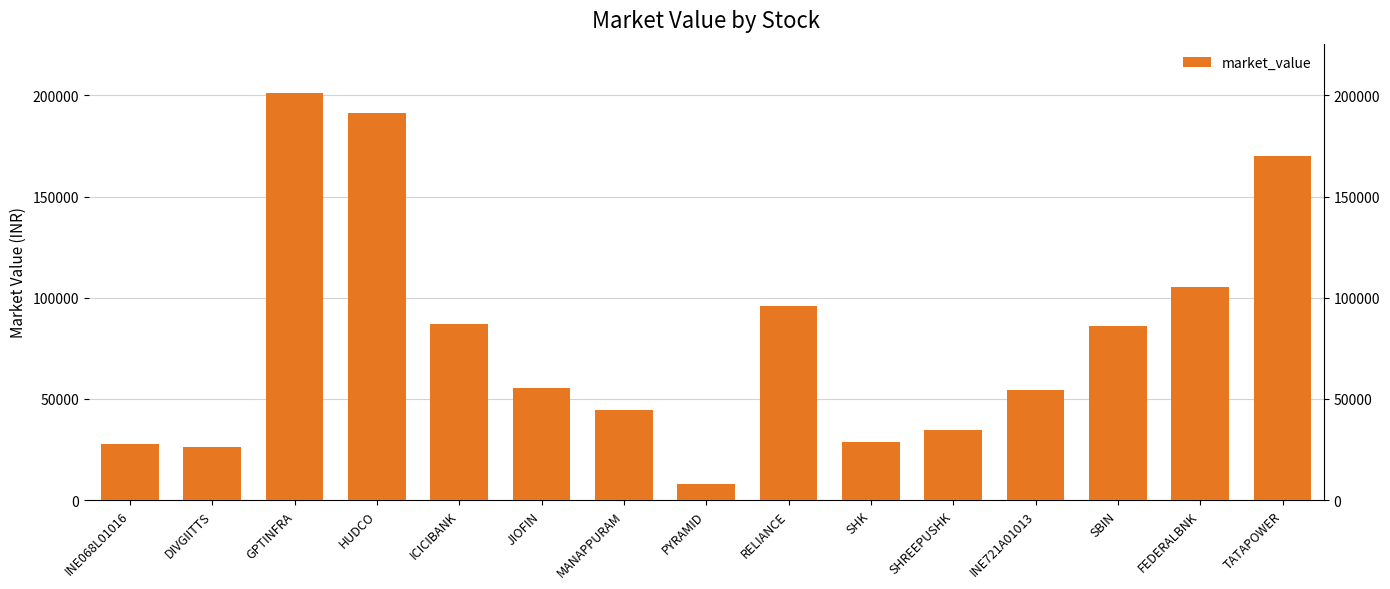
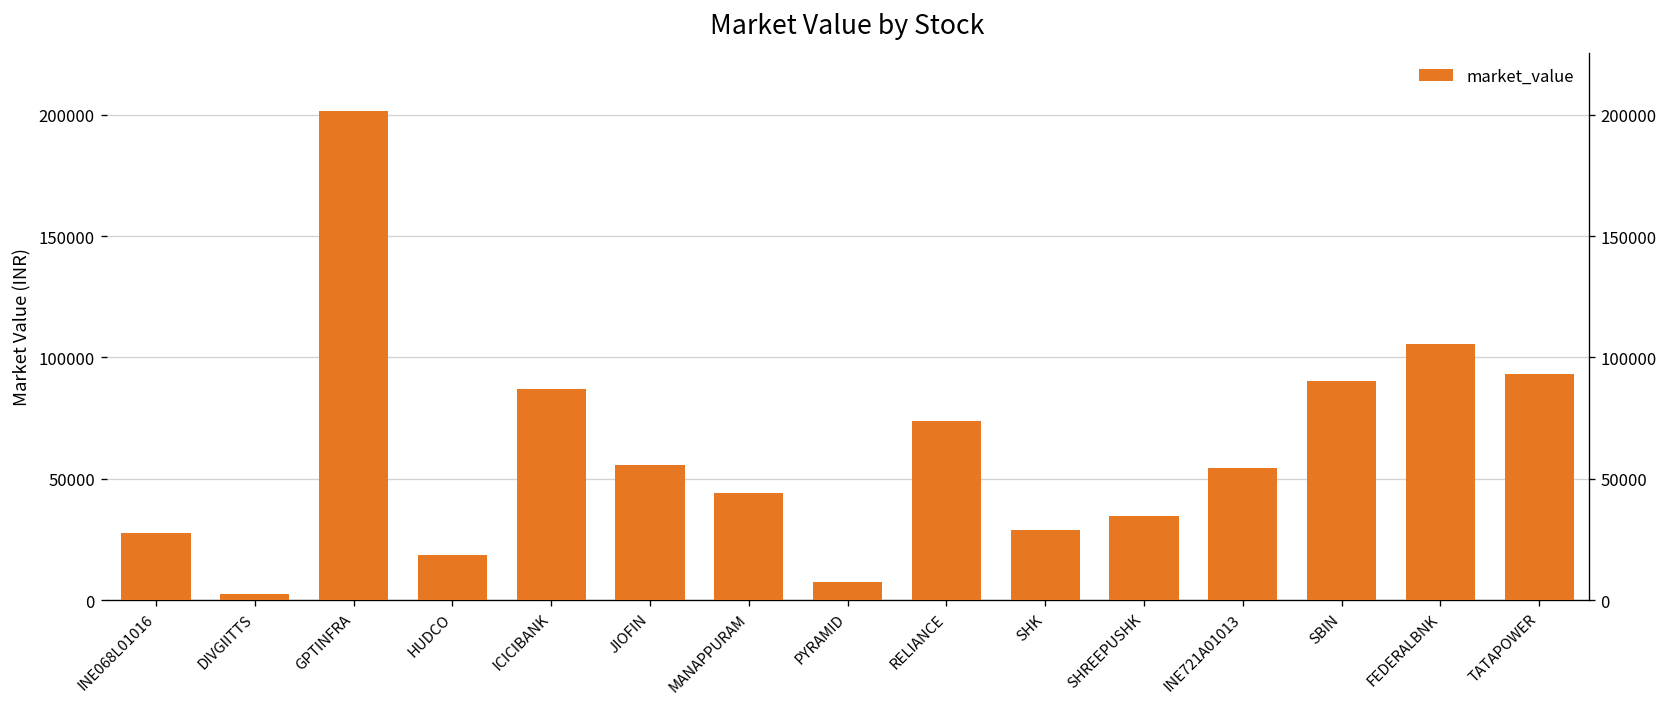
DIVGIITTS: 26000 -> 3000
HUDCO: 191000 -> 19000
RELIANCE: 96000 -> 74000
SBIN: 86000 -> 90000
TATAPOWER: 170000 -> 93000
